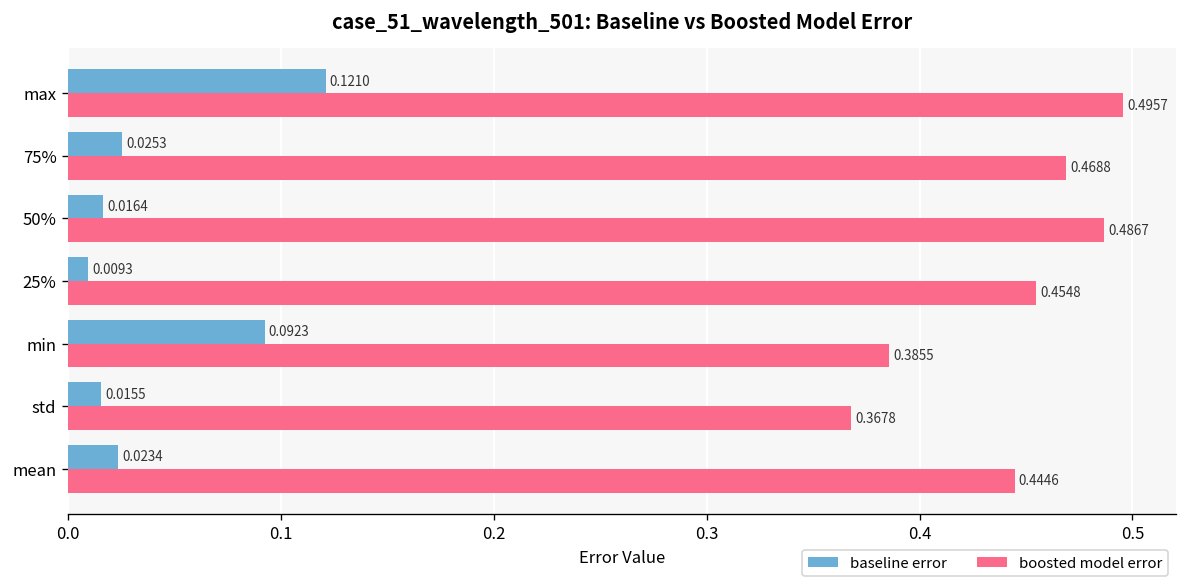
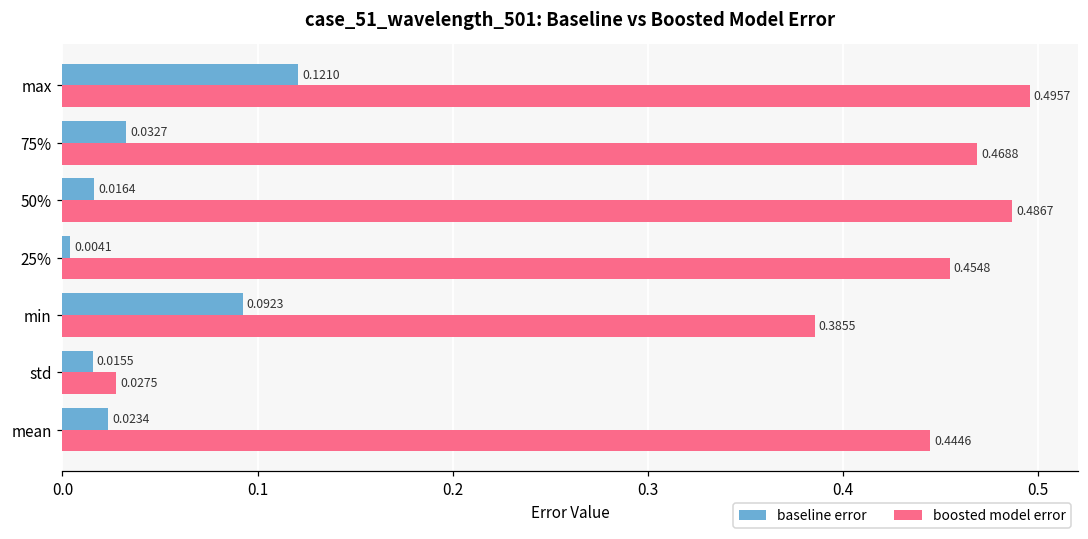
baseline error, 75%: 0.0253 -> 0.0327
baseline error, 25%: 0.0093 -> 0.0041
boosted model error, std: 0.3678 -> 0.0275
